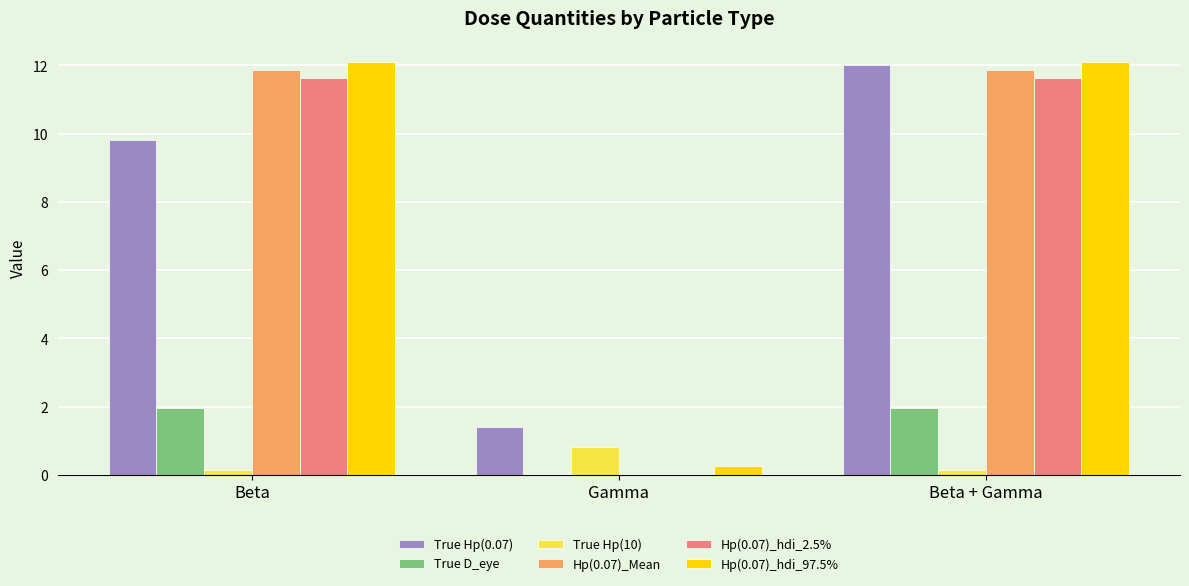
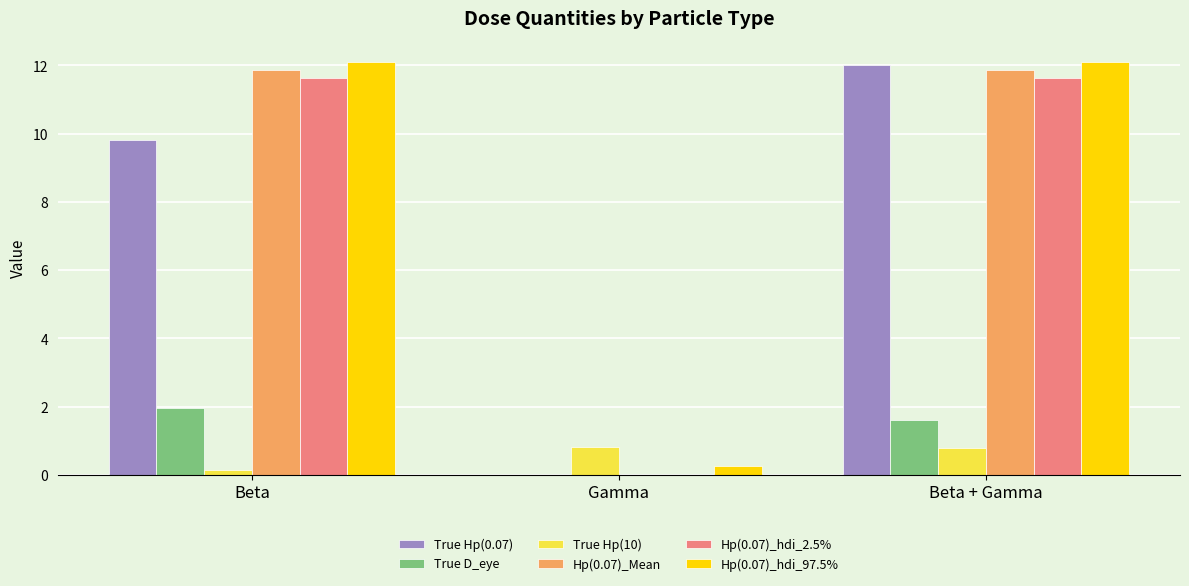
True Hp(0.07), Gamma: 1.4 -> 0.0
True D_eye, Beta + Gamma: 2.0 -> 1.6
True Hp(10), Beta + Gamma: 0.2 -> 0.8
